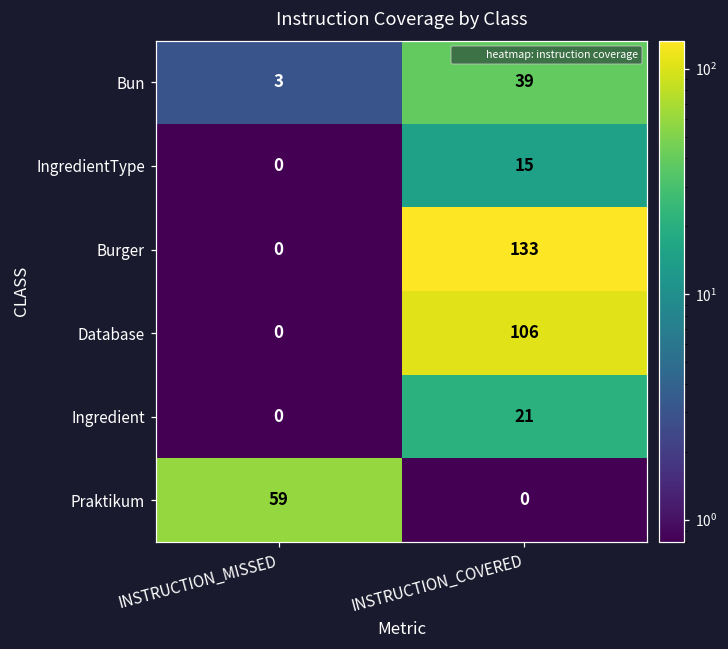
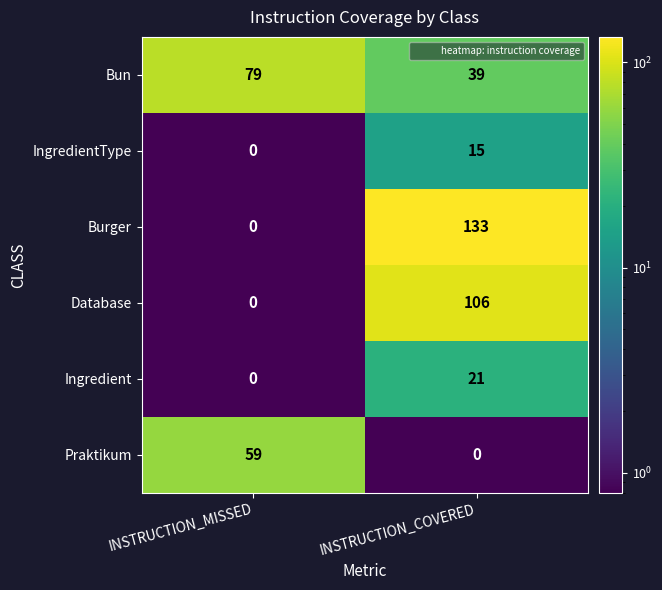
Bun, INSTRUCTION_MISSED: 3 -> 79
